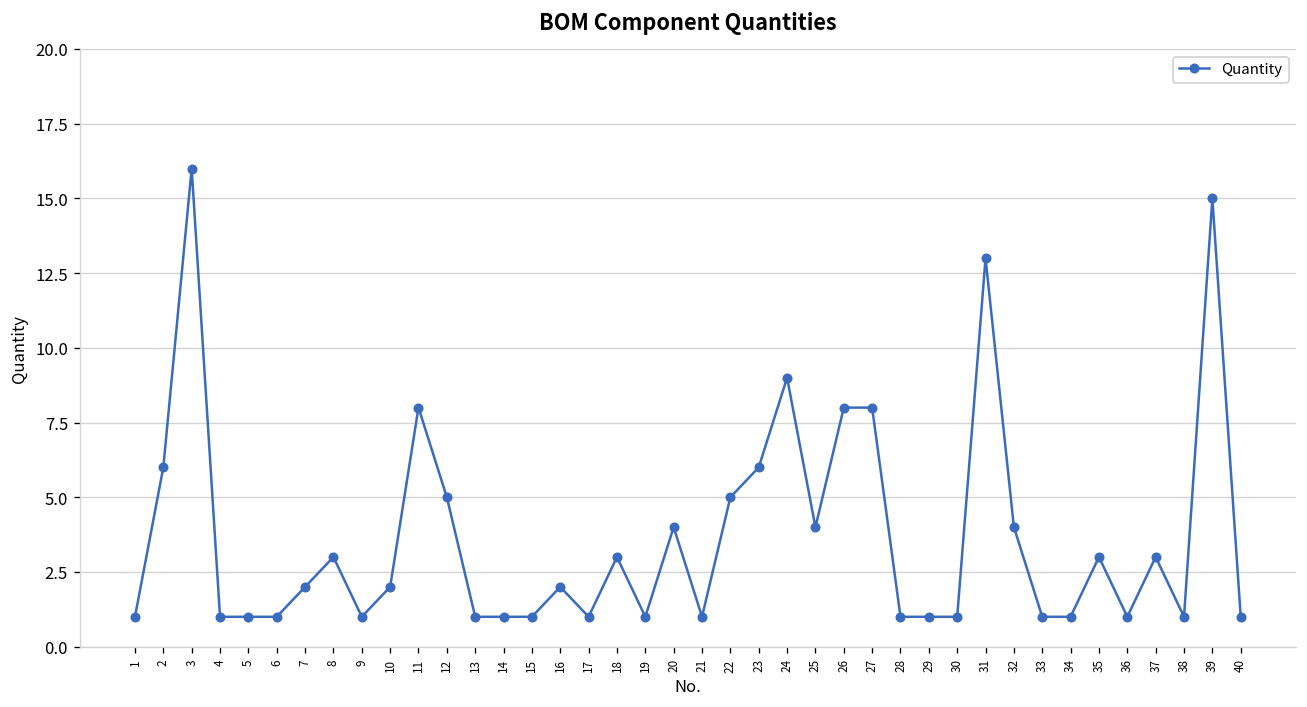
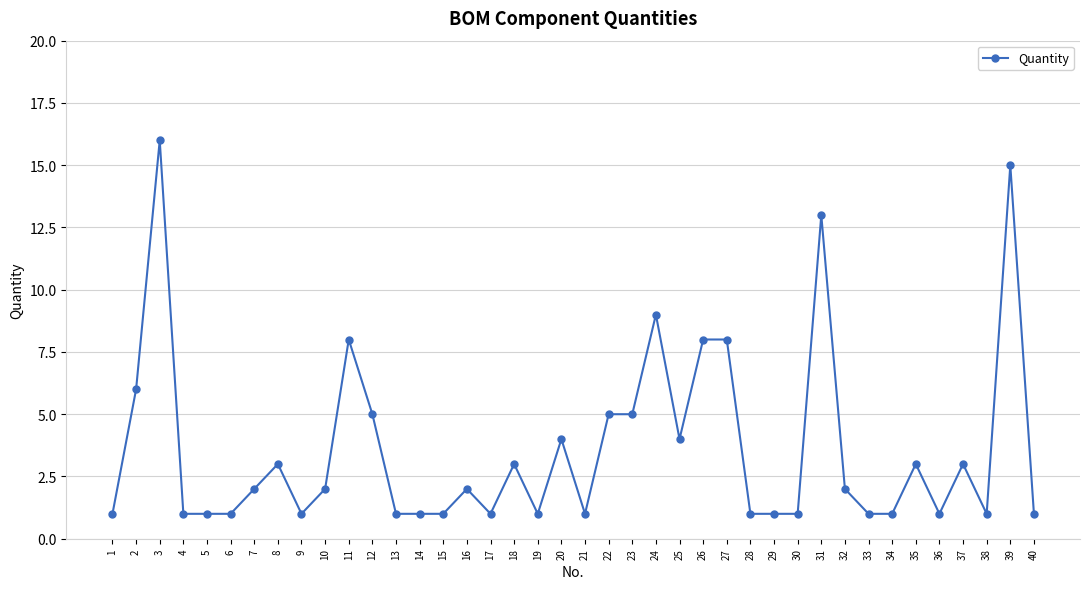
23: 6 -> 5
32: 4 -> 2
